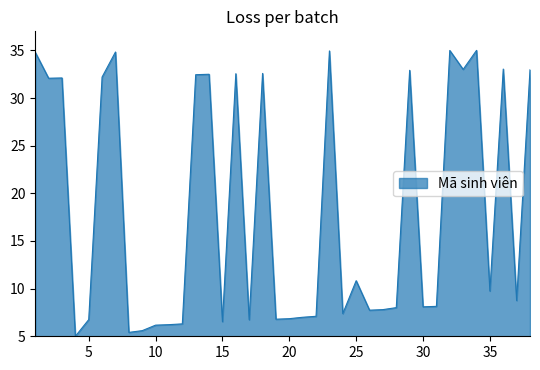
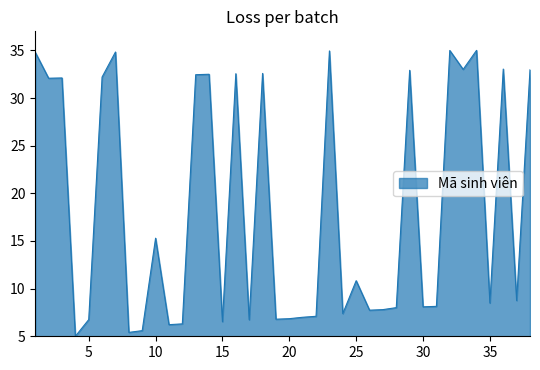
10: 6 -> 15
35: 10 -> 8
